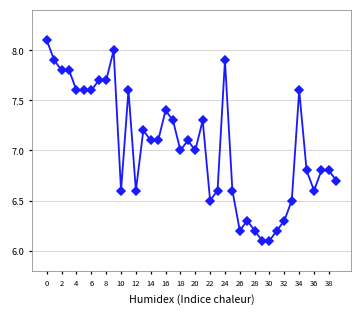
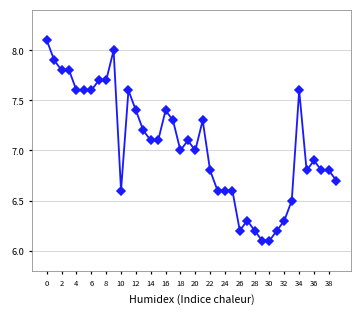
12: 6.6 -> 7.4
22: 6.5 -> 6.8
24: 7.9 -> 6.6
36: 6.6 -> 6.9
